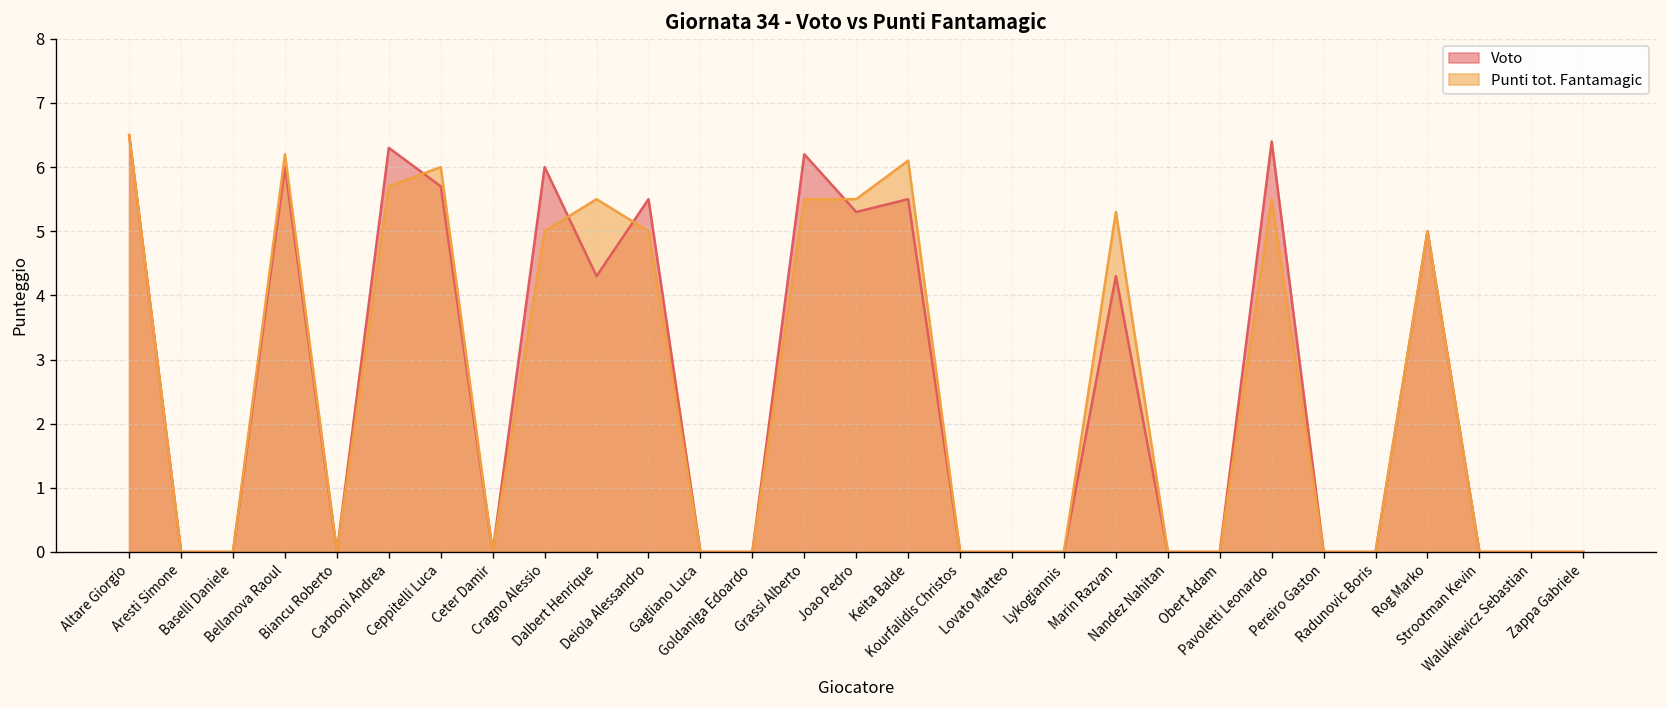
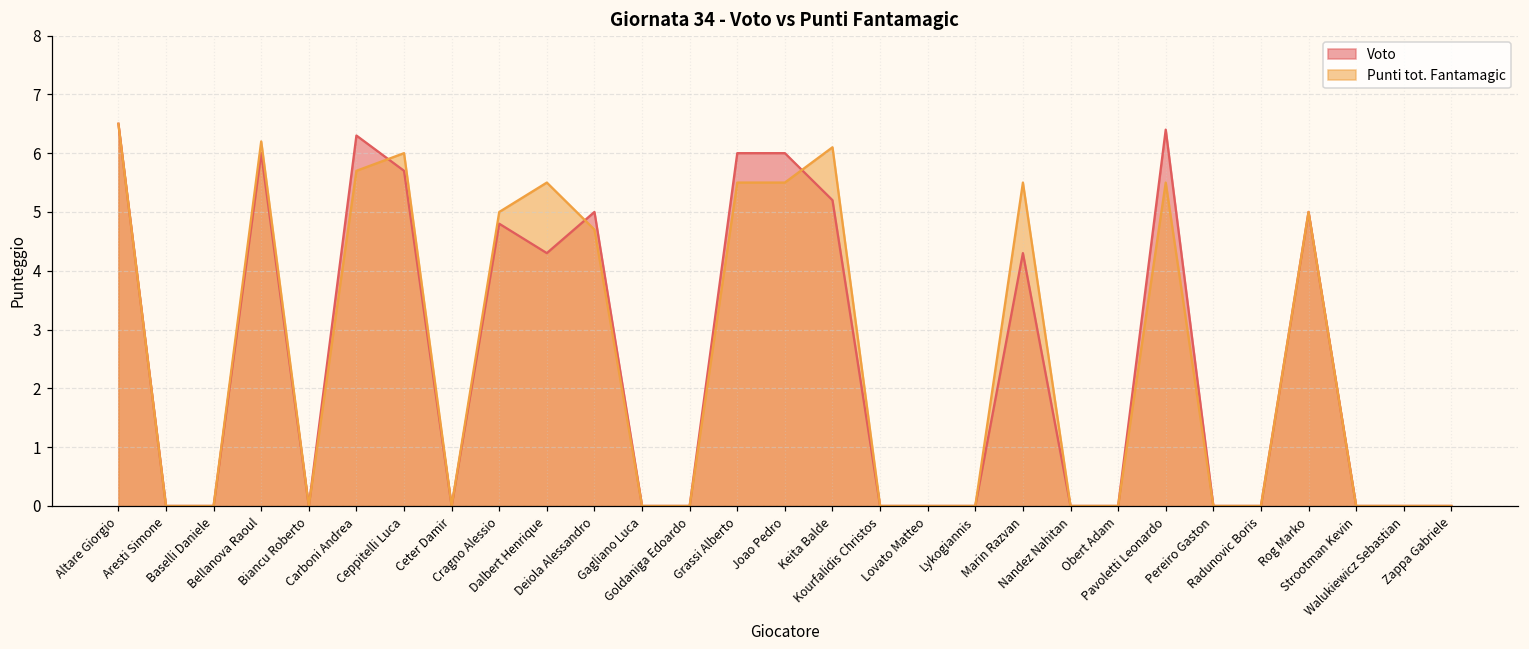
Voto, Cragno Alessio: 6.0 -> 4.8
Voto, Deiola Alessandro: 5.5 -> 5.0
Punti tot. Fantamagic, Deiola Alessandro: 5.0 -> 4.7
Voto, Grassi Alberto: 6.2 -> 6.0
Voto, Joao Pedro: 5.3 -> 6.0
Voto, Keita Balde: 5.5 -> 5.2
Punti tot. Fantamagic, Marin Razvan: 5.3 -> 5.5
